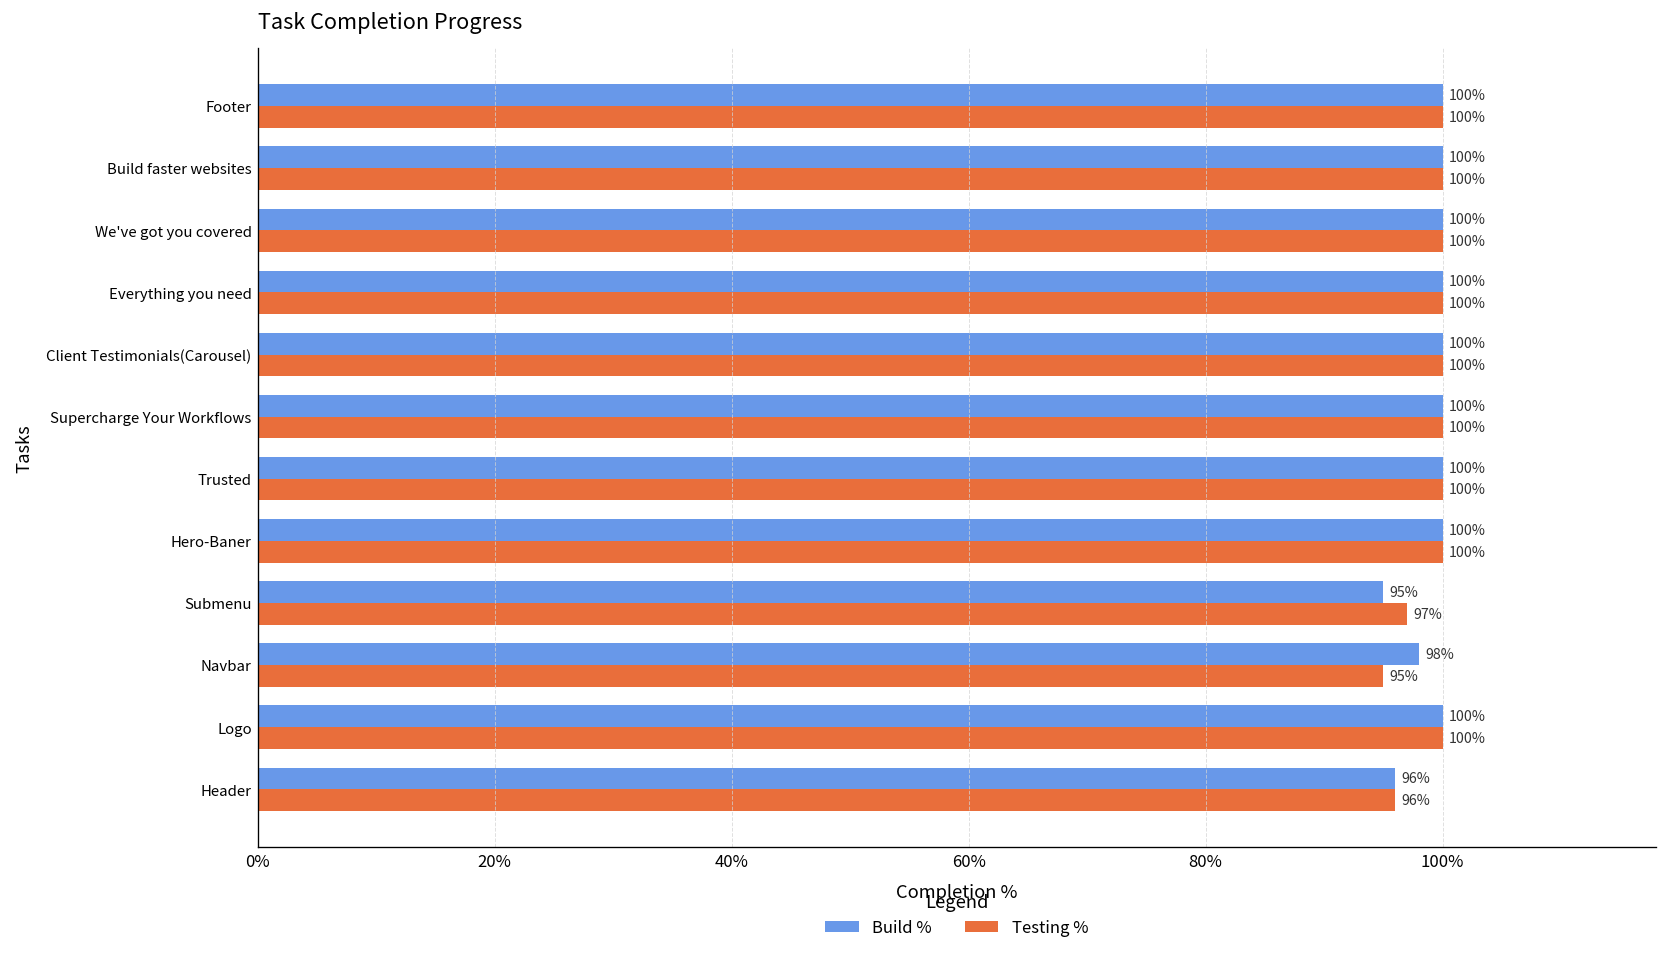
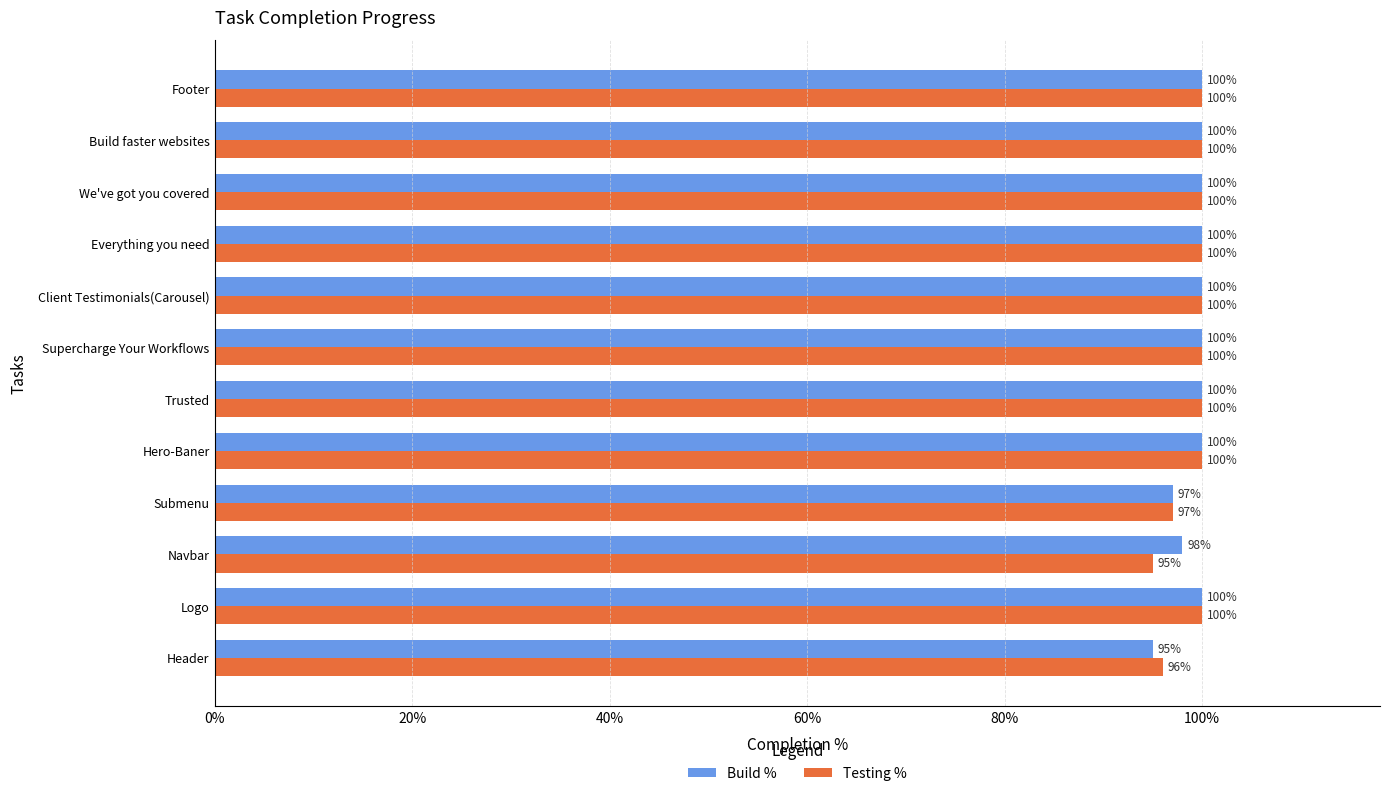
Build %, Submenu: 95% -> 97%
Build %, Header: 96% -> 95%
